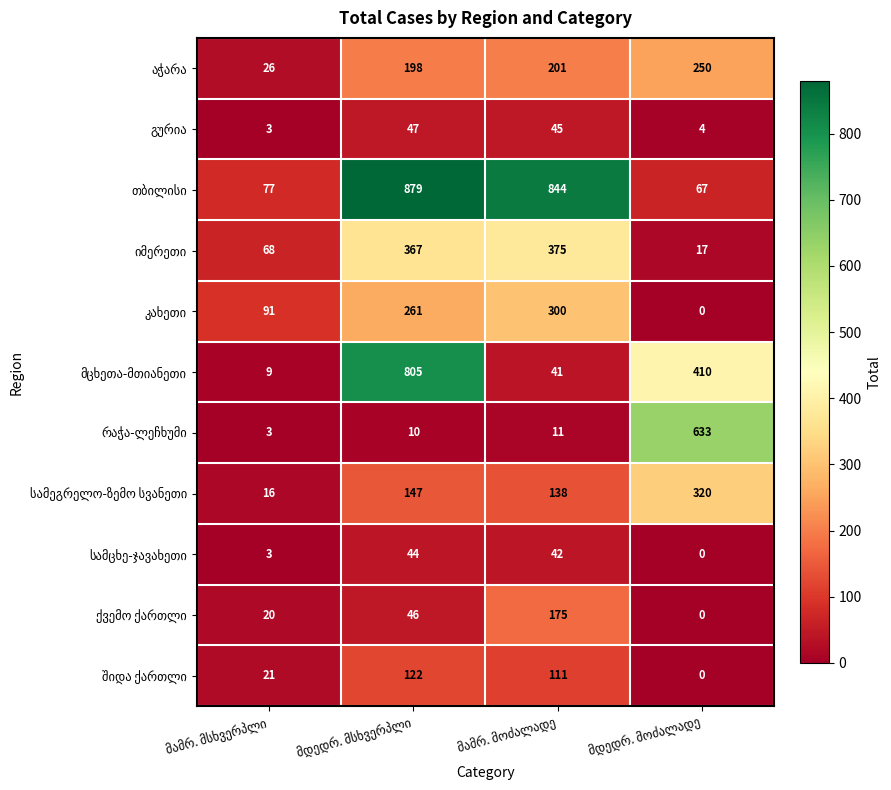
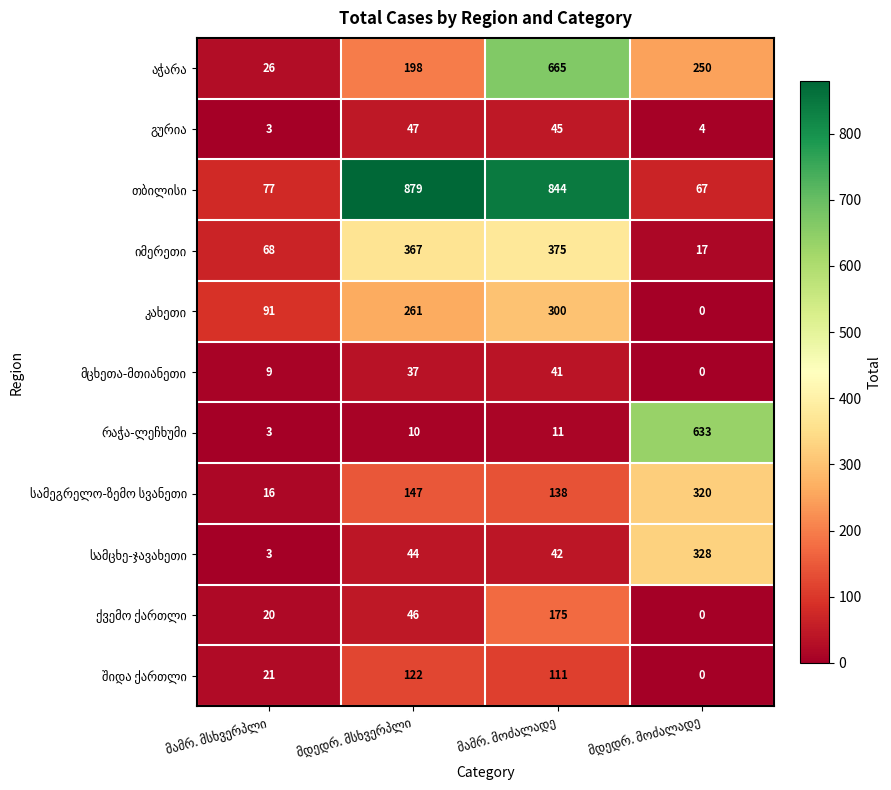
აჭარა, მამრ. მოძალადე: 201 -> 665
მცხეთა-მთიანეთი, მდედრ. მსხვერპლი: 805 -> 37
მცხეთა-მთიანეთი, მდედრ. მოძალადე: 410 -> 0
სამცხე-ჯავახეთი, მდედრ. მოძალადე: 0 -> 328
